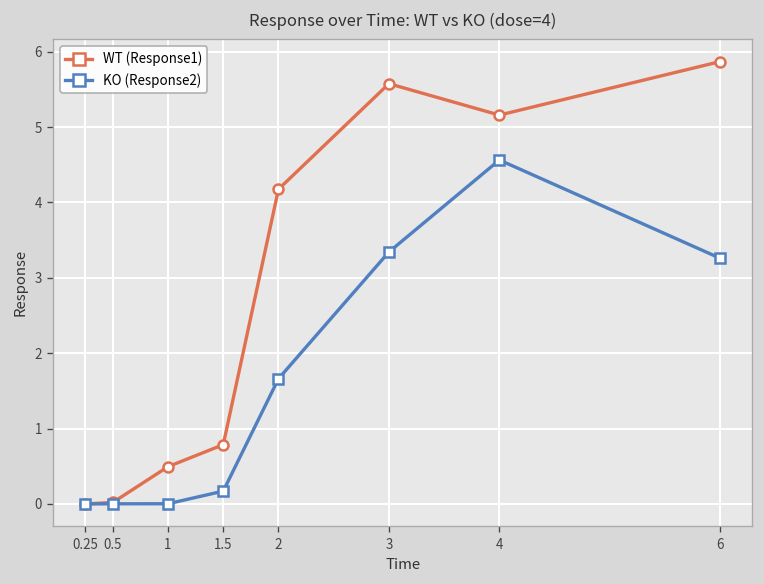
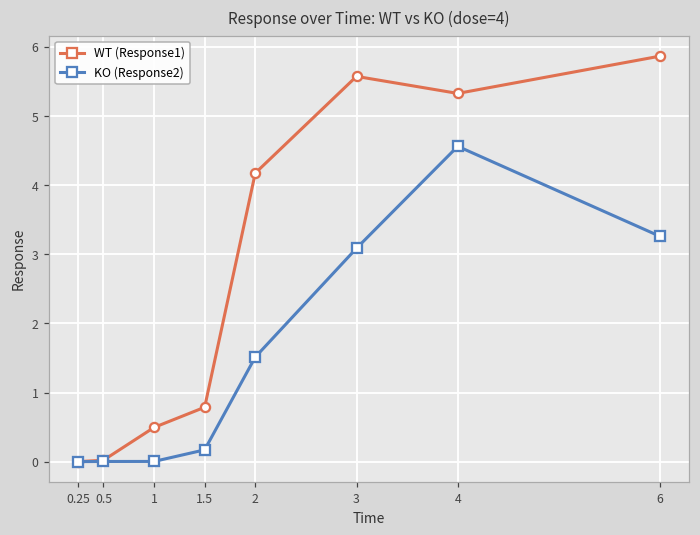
KO (Response2), 2: 1.7 -> 1.5
KO (Response2), 3: 3.3 -> 3.1
WT (Response1), 4: 5.2 -> 5.3
